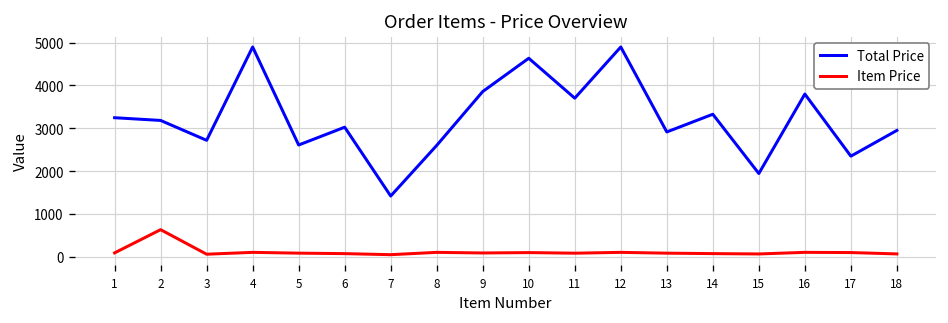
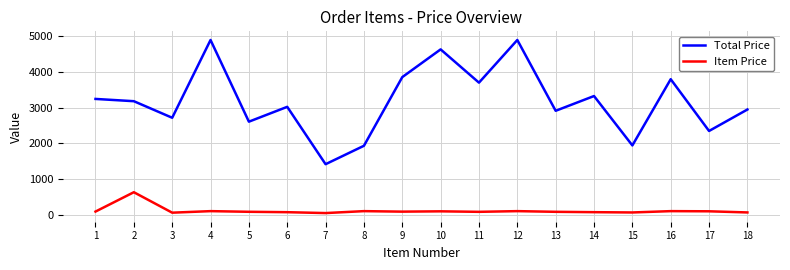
Total Price, 8: 2600 -> 1900
